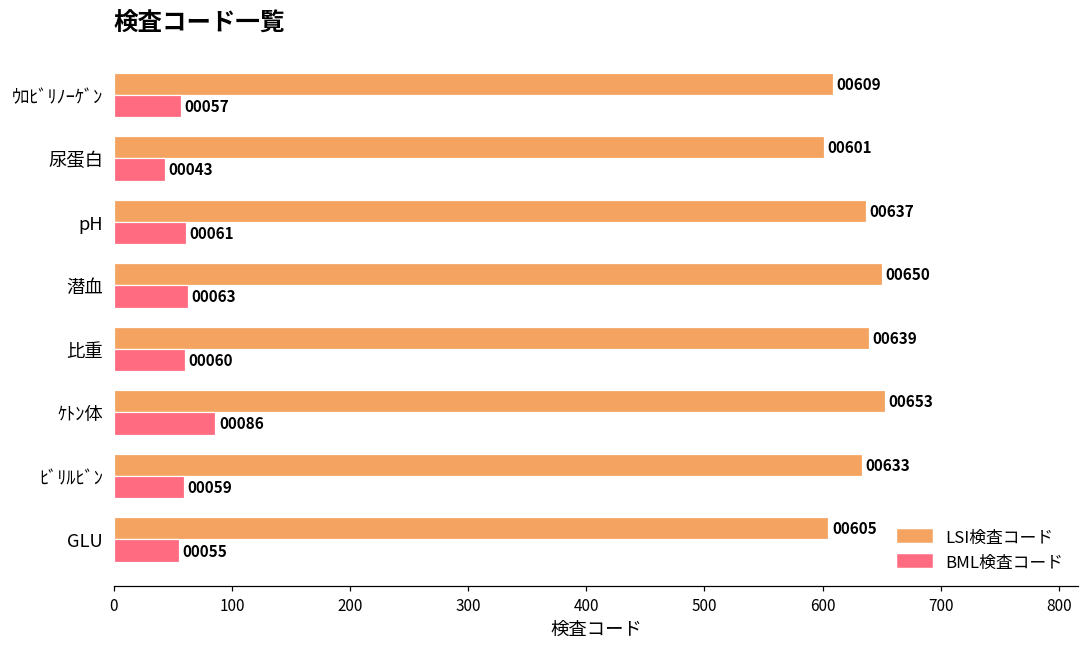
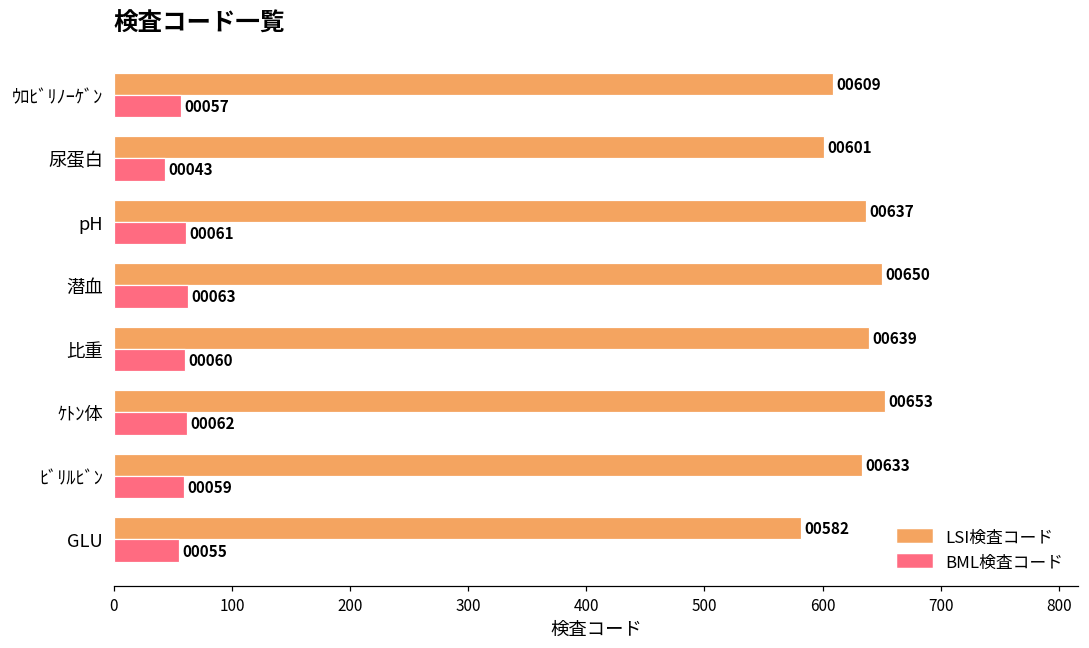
BML検査コード, ｹﾄﾝ体: 00086 -> 00062
LSI検査コード, GLU: 00605 -> 00582
